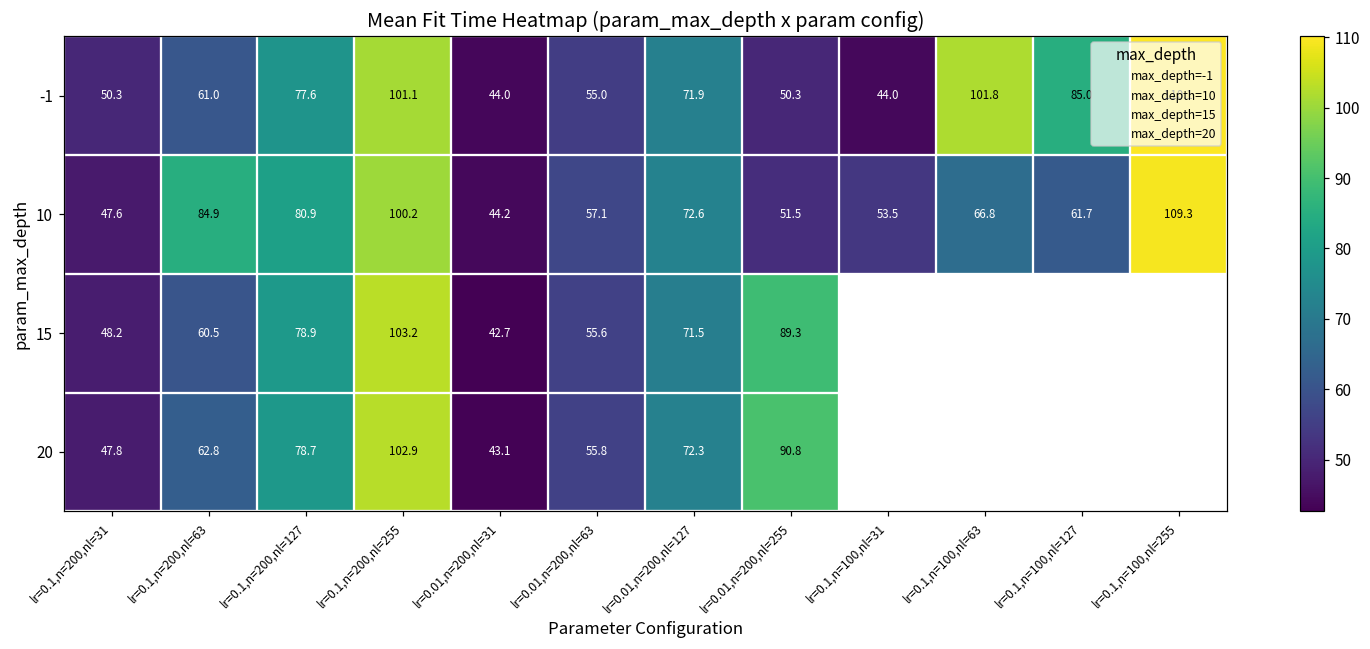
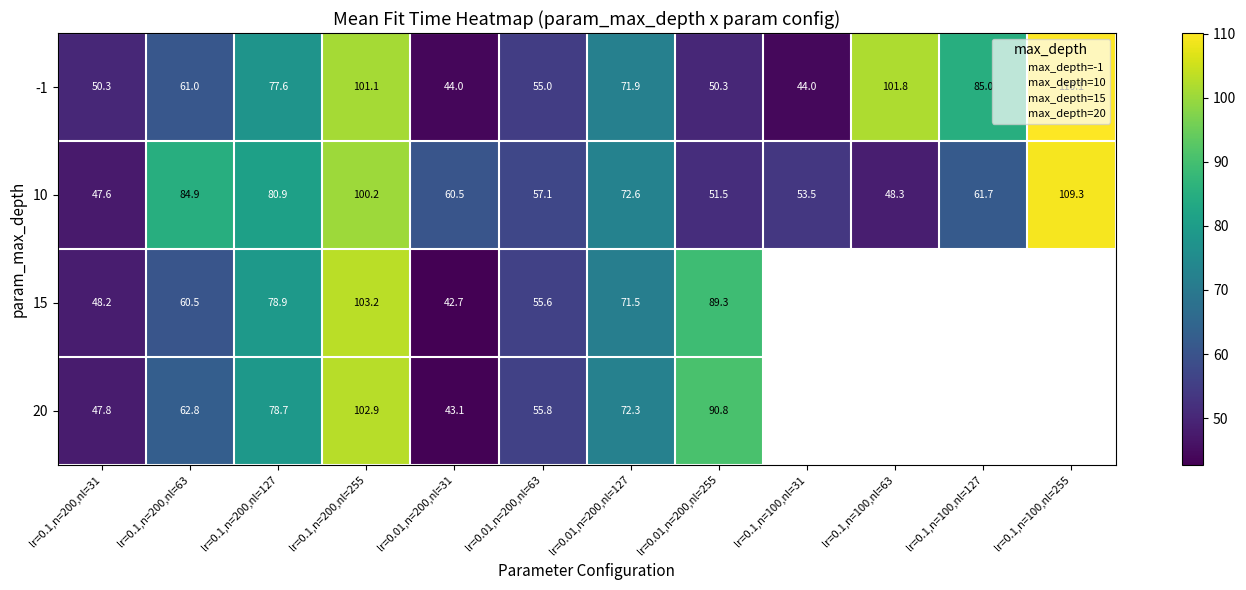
10, lr=0.01,n=200,nl=31: 44.2 -> 60.5
10, lr=0.1,n=100,nl=63: 66.8 -> 48.3
